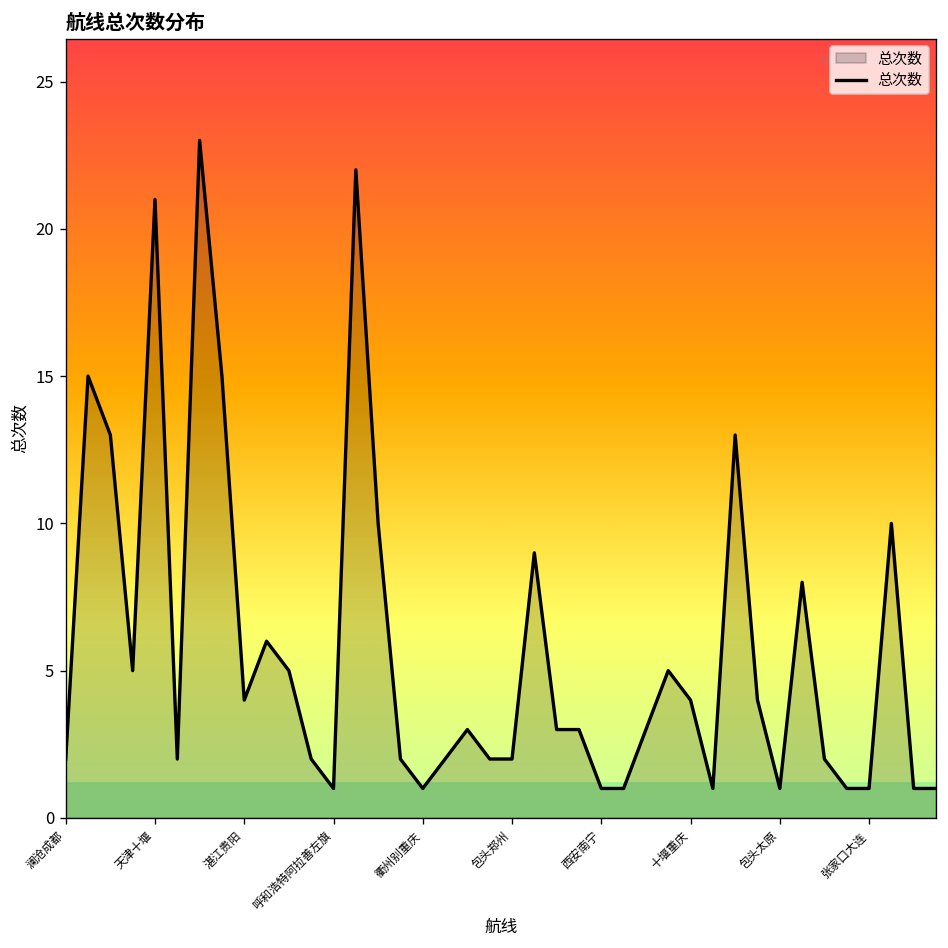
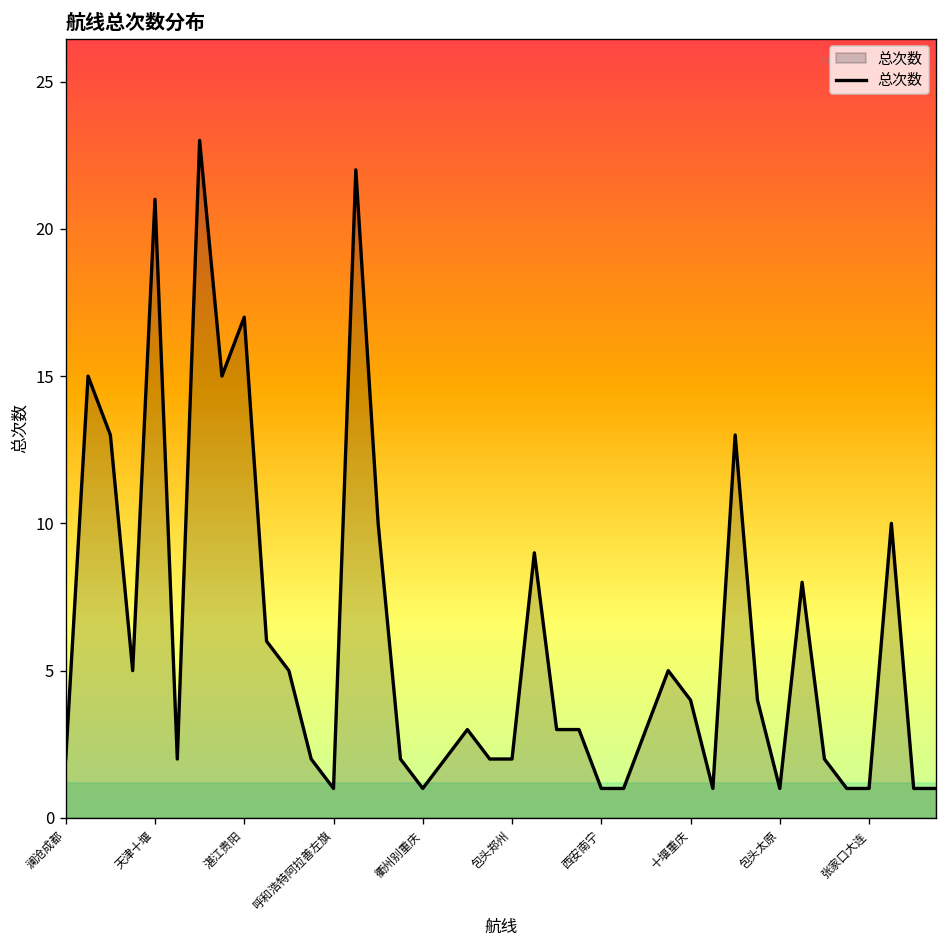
湛江贵阳: 4 -> 17
